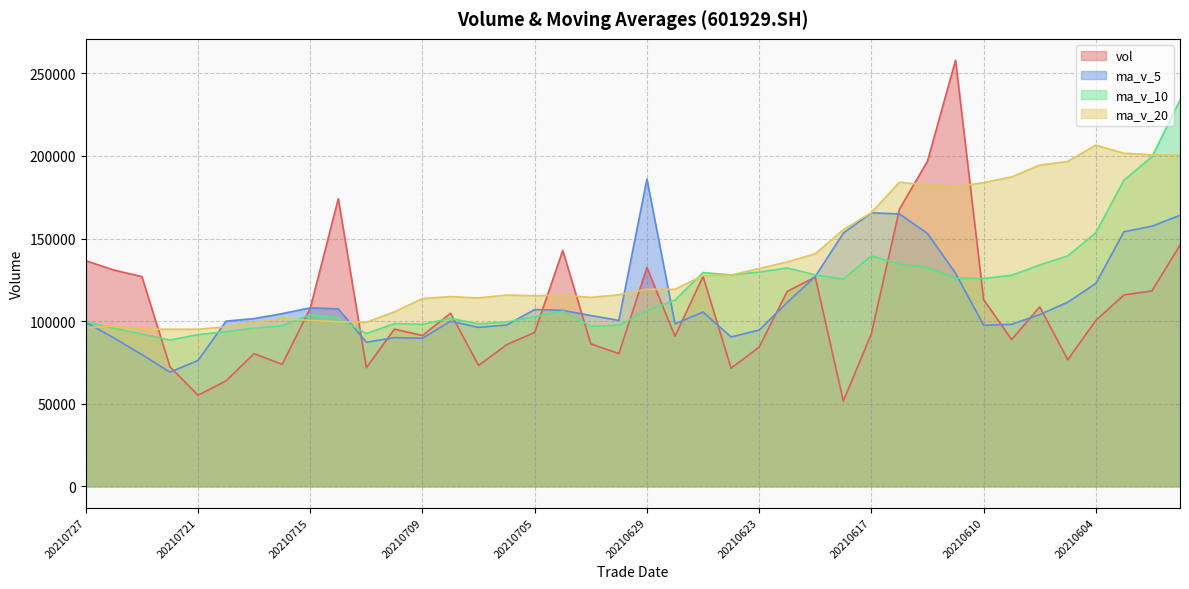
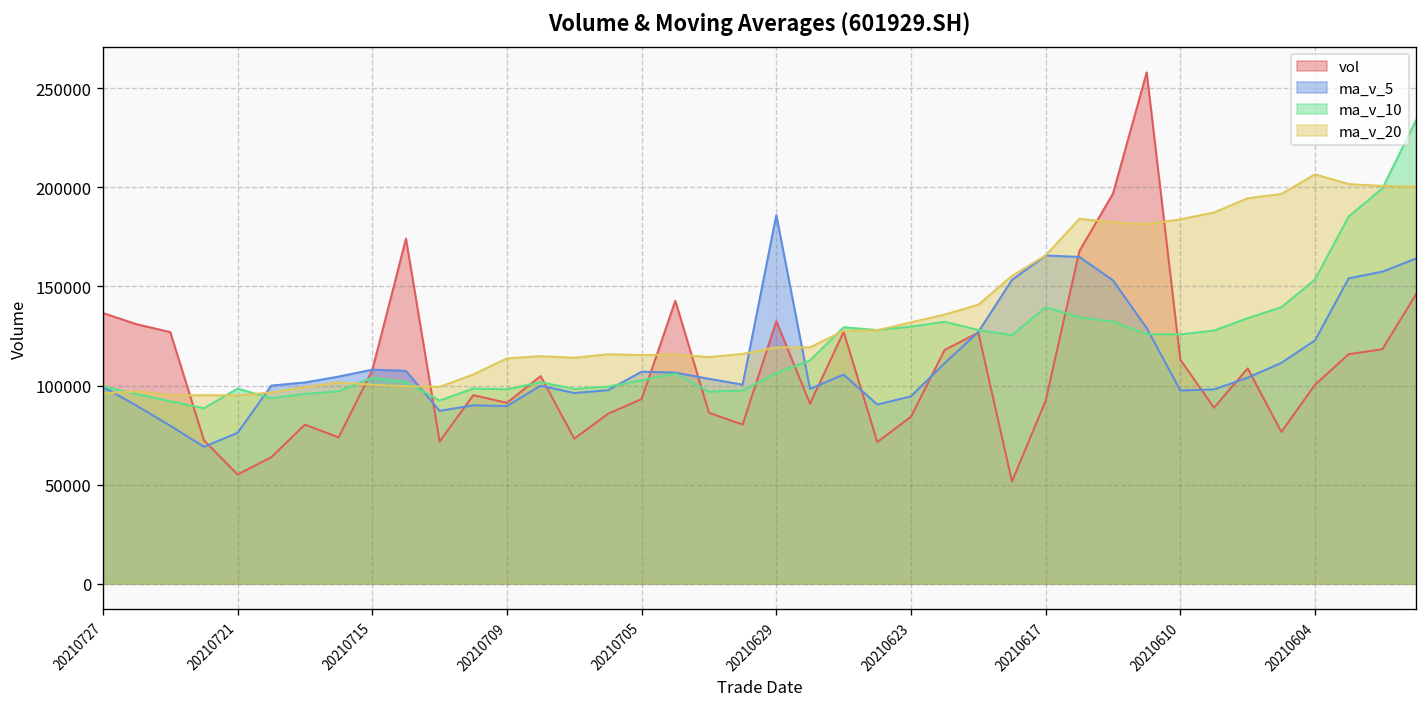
ma_v_10, 20210721: 92000 -> 98000
